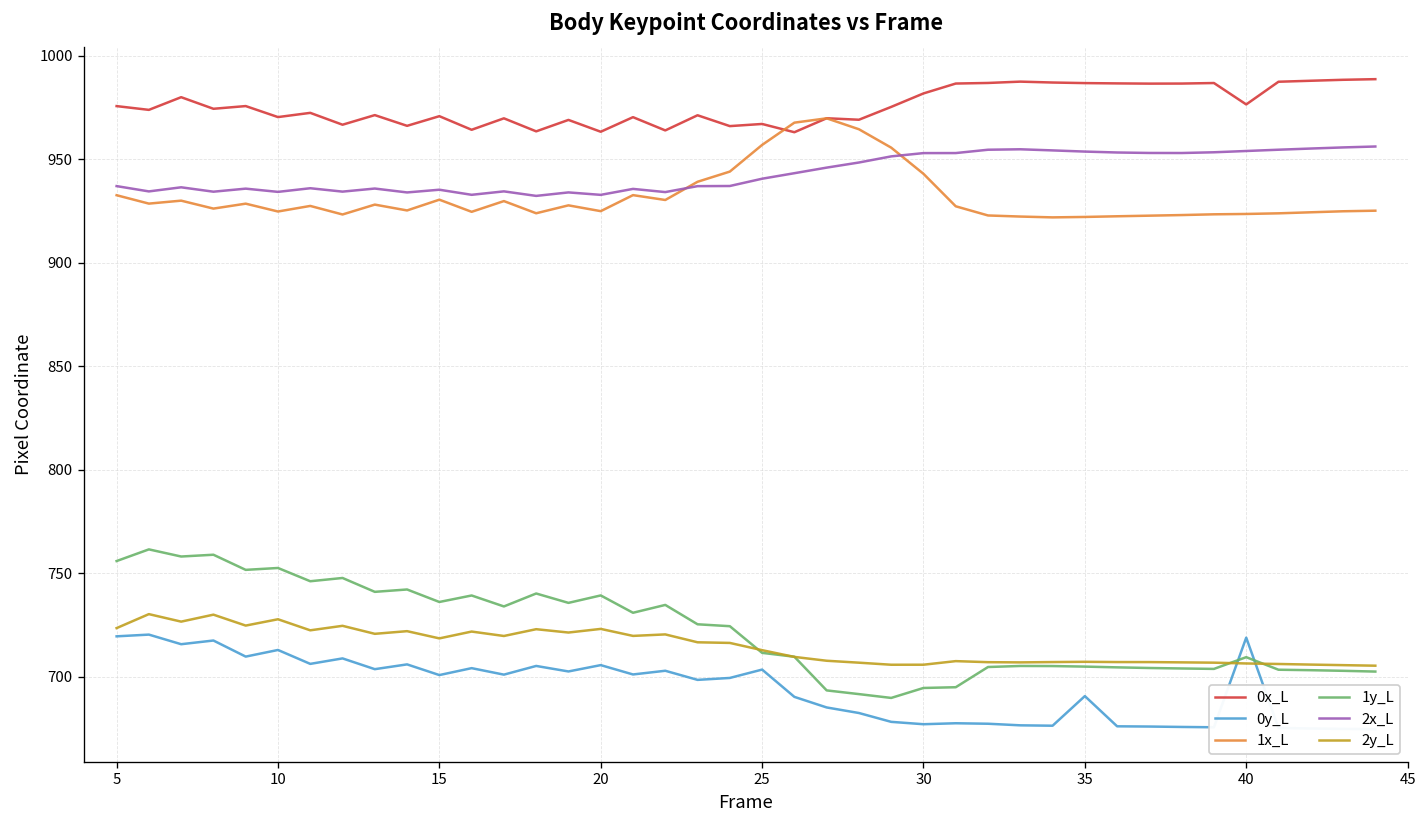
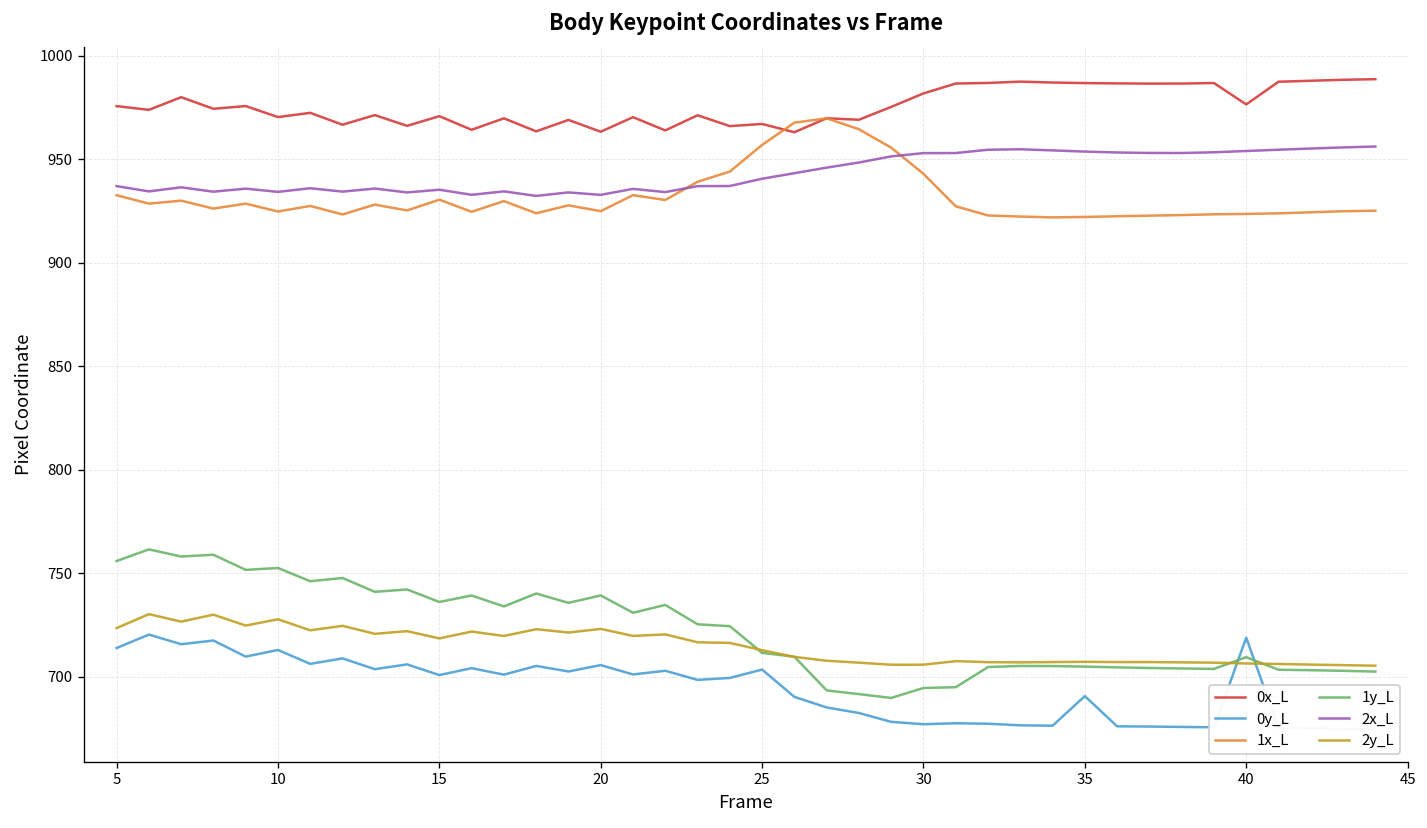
0y_L, 5: 719 -> 714
